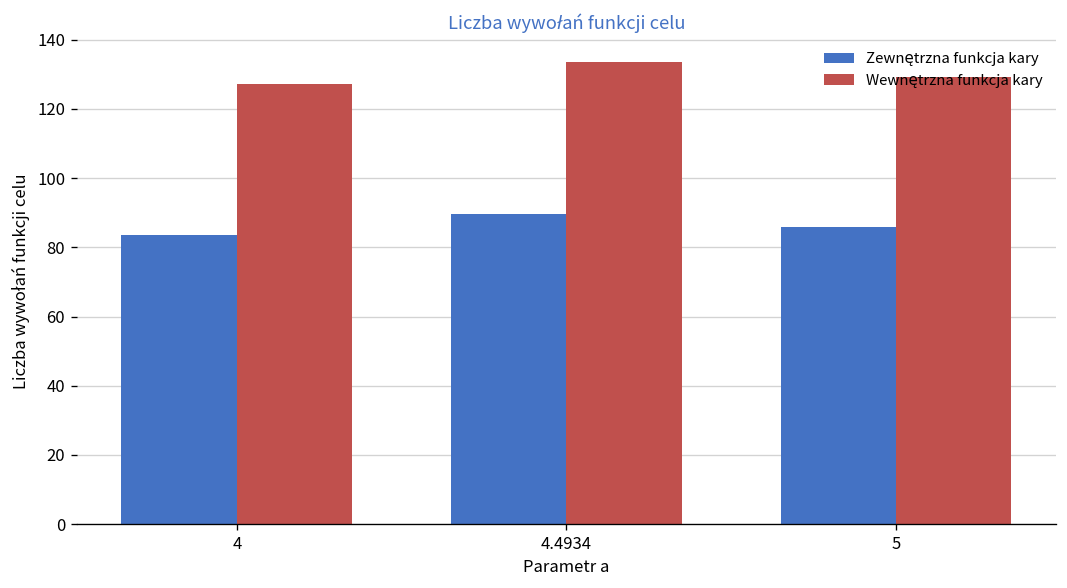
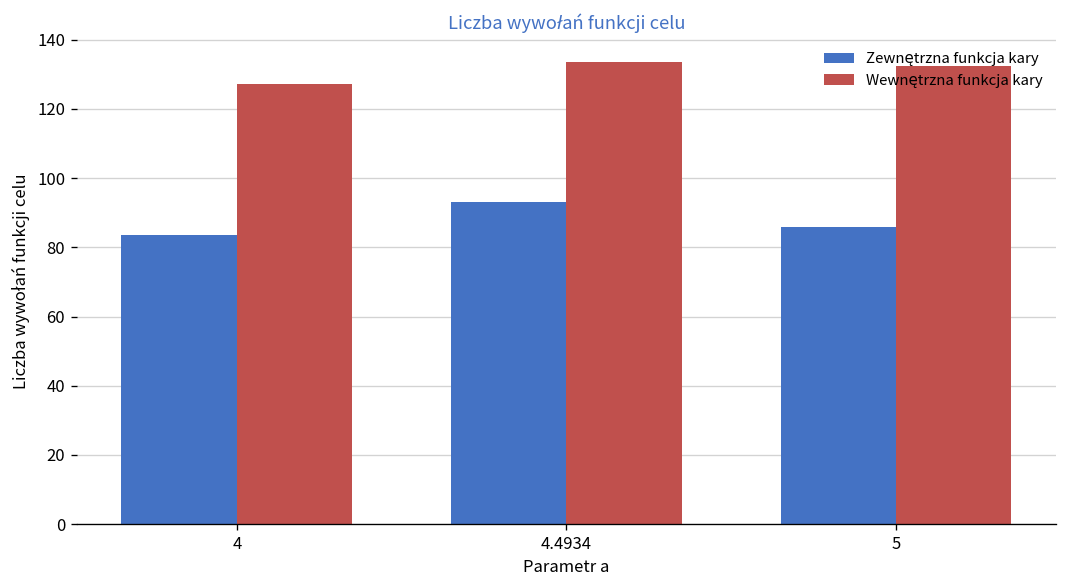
Zewnętrzna funkcja kary, 4.4934: 90 -> 93
Wewnętrzna funkcja kary, 5: 129 -> 132
